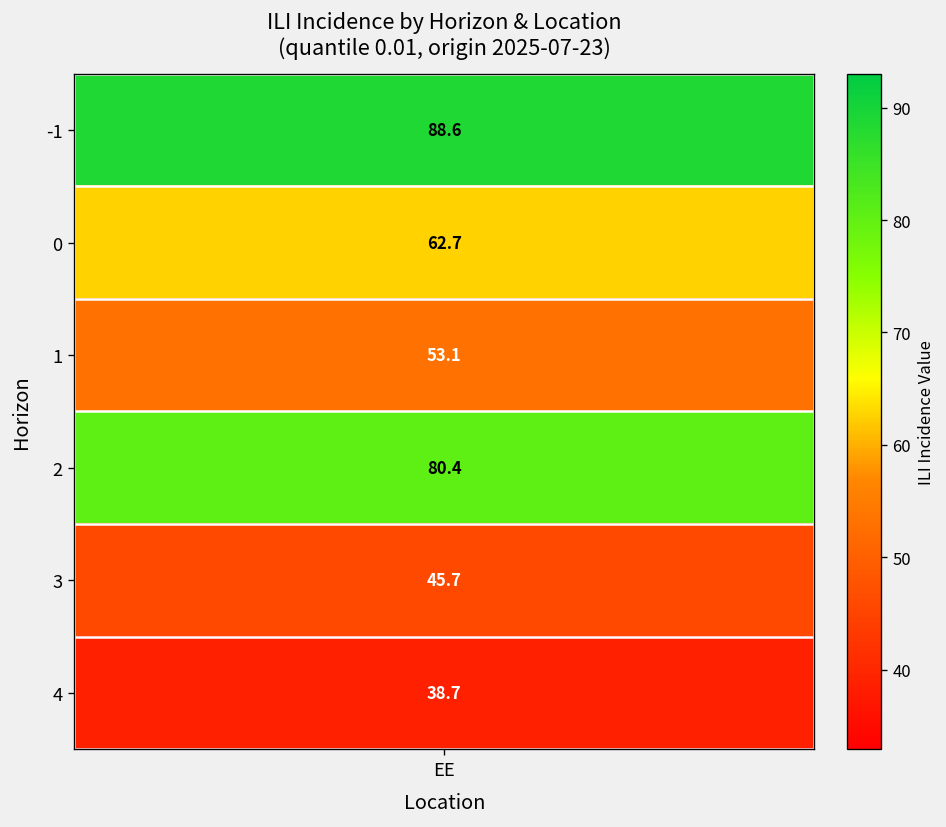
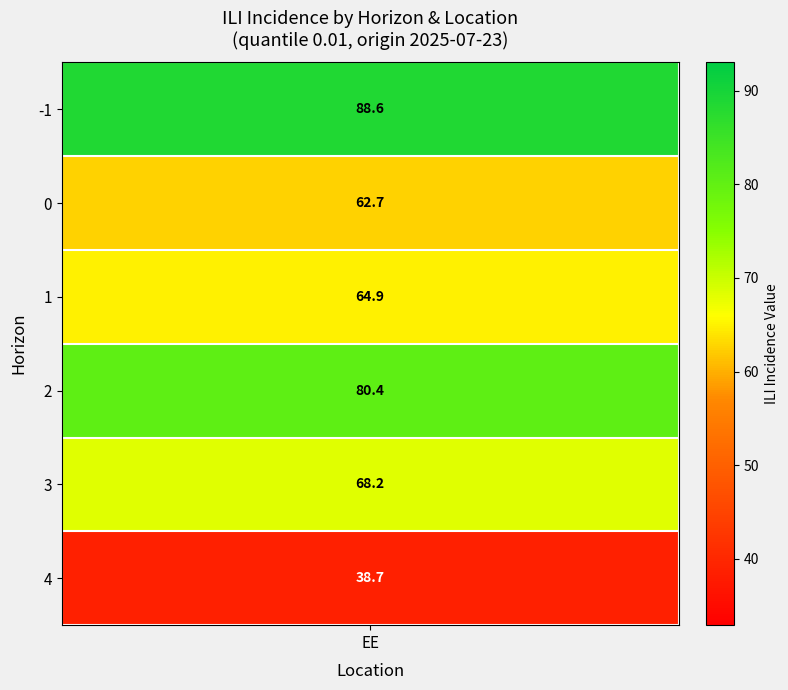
1, EE: 53.1 -> 64.9
3, EE: 45.7 -> 68.2
